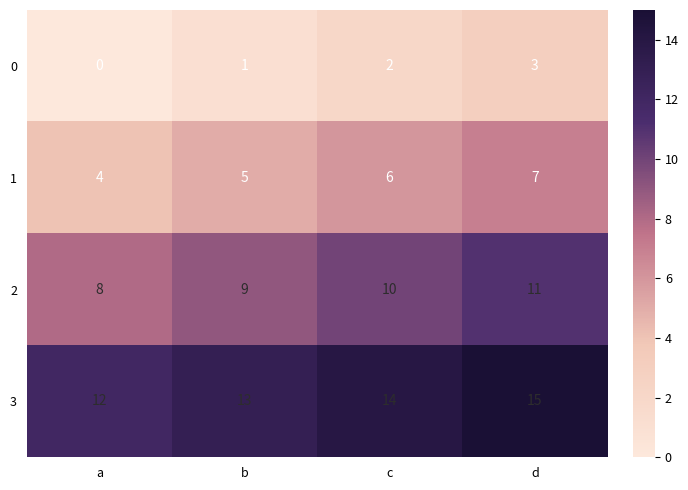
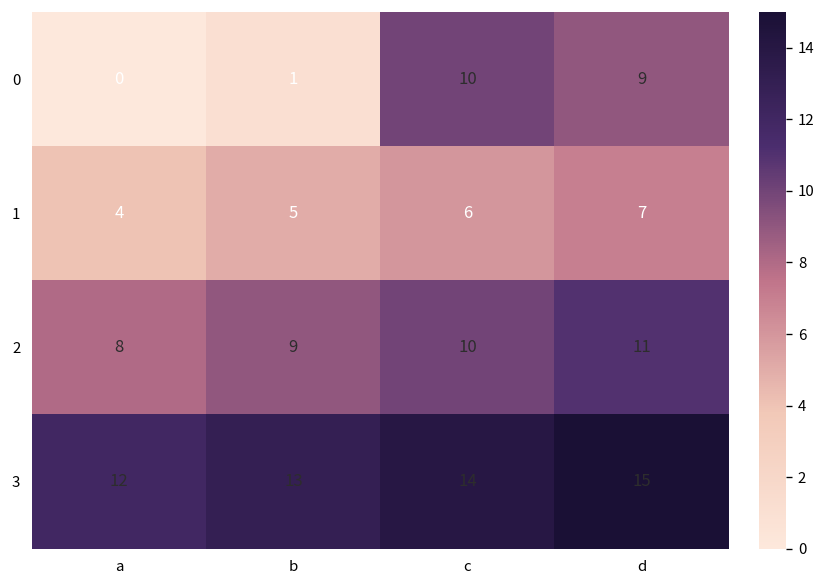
0, c: 2 -> 10
0, d: 3 -> 9
